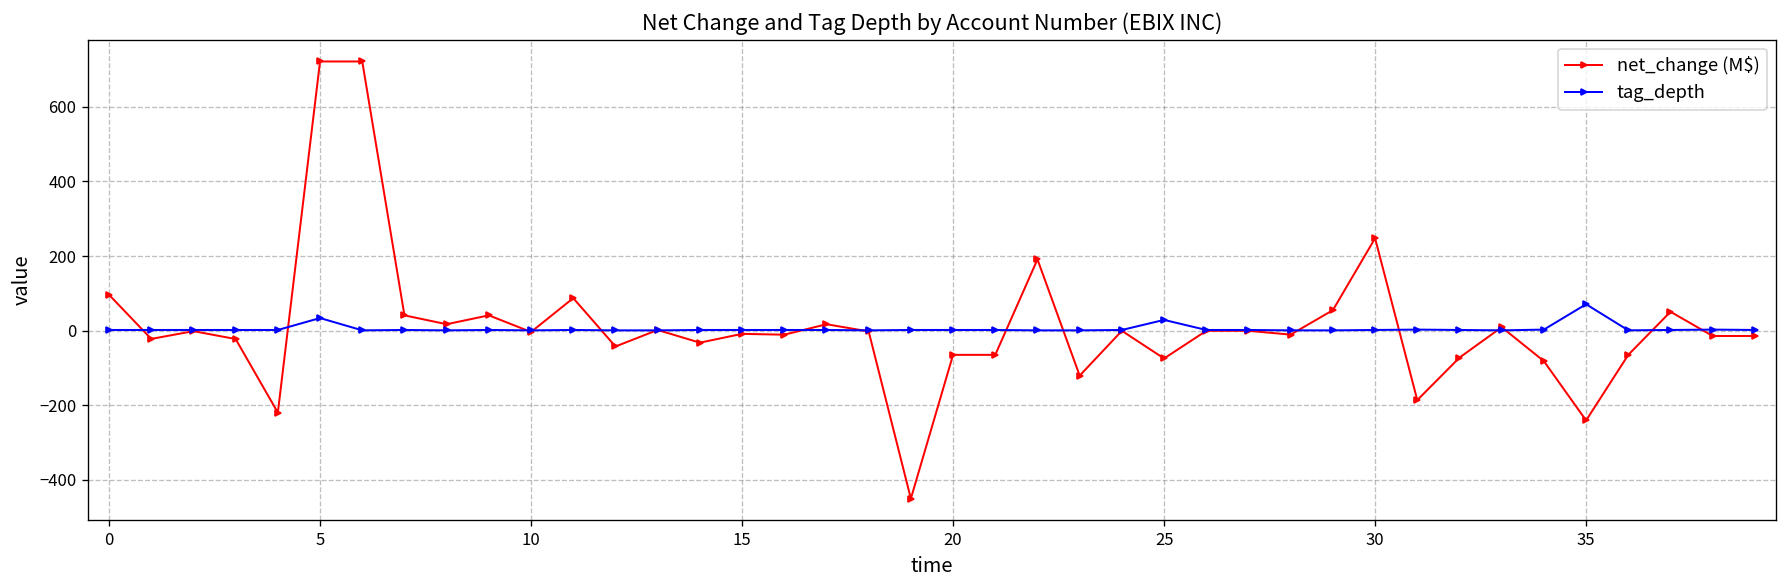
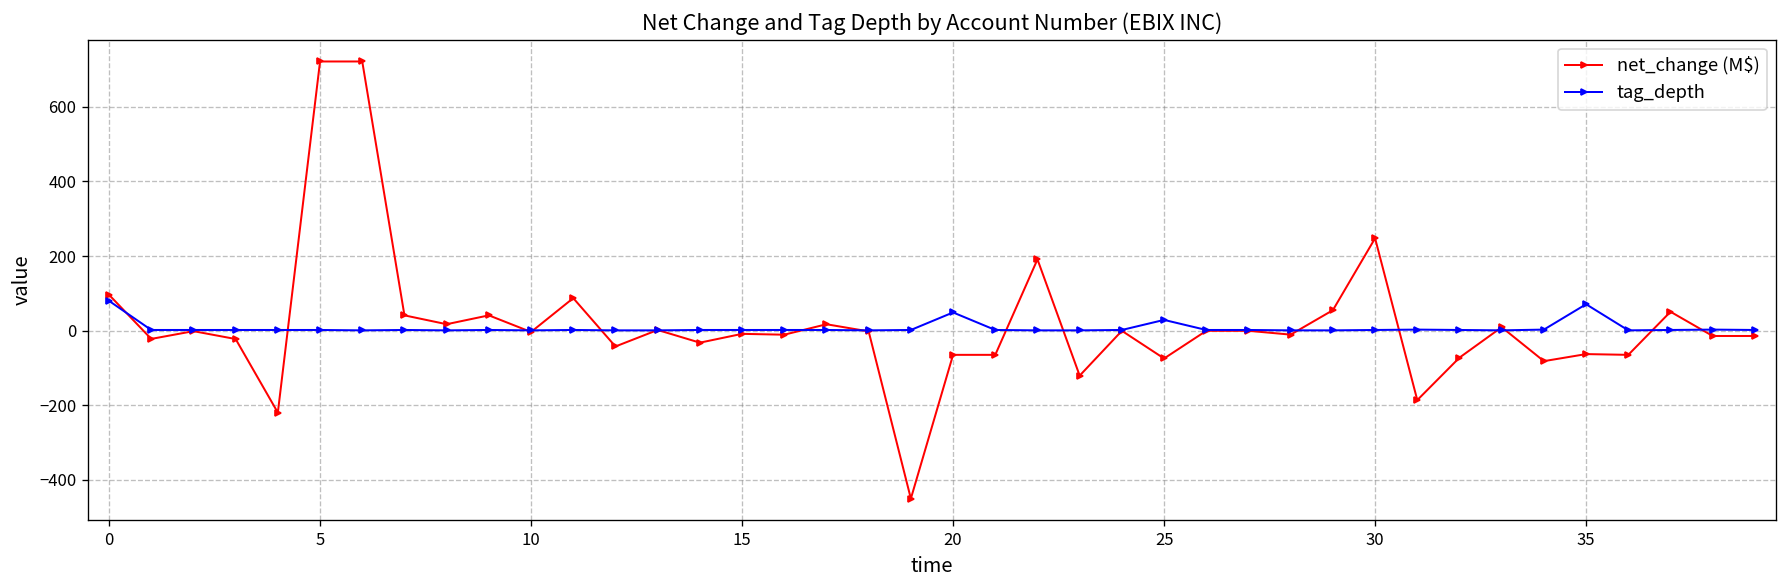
tag_depth, 0: 0 -> 80
tag_depth, 5: 30 -> 0
tag_depth, 20: 0 -> 50
net_change (M$), 35: -240 -> -60
